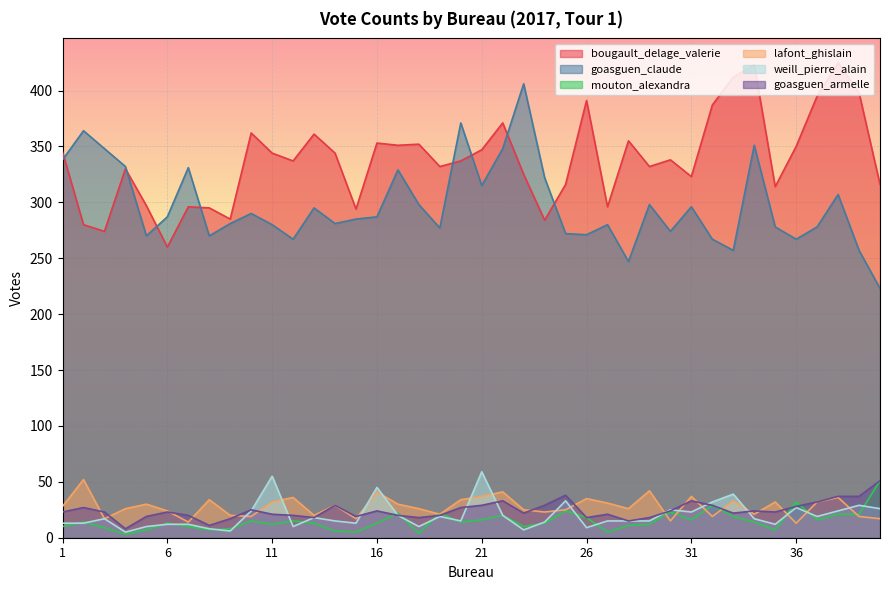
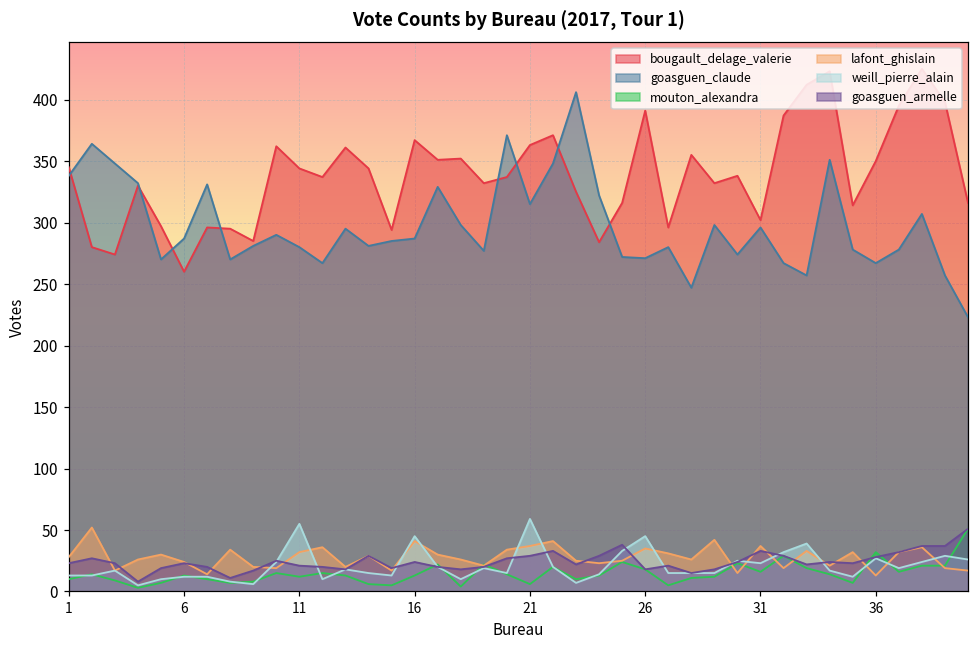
bougault_delage_valerie, 16: 353 -> 367
bougault_delage_valerie, 21: 347 -> 363
mouton_alexandra, 21: 16 -> 6
weill_pierre_alain, 26: 9 -> 45
bougault_delage_valerie, 31: 323 -> 302
